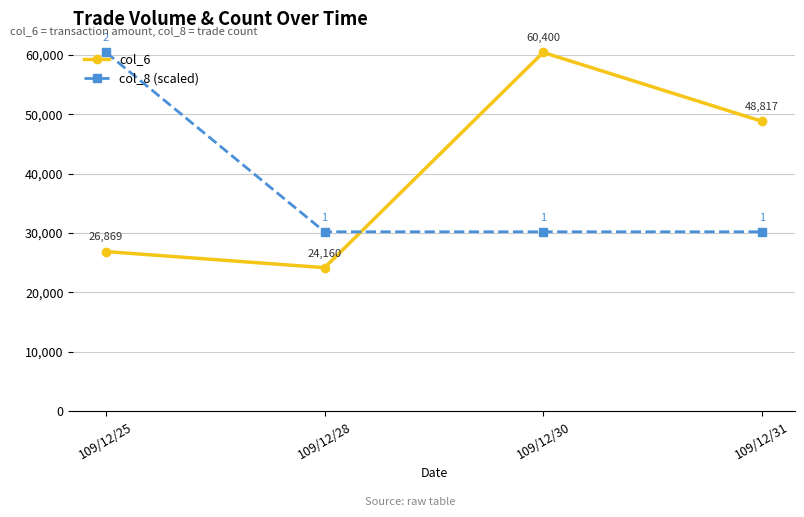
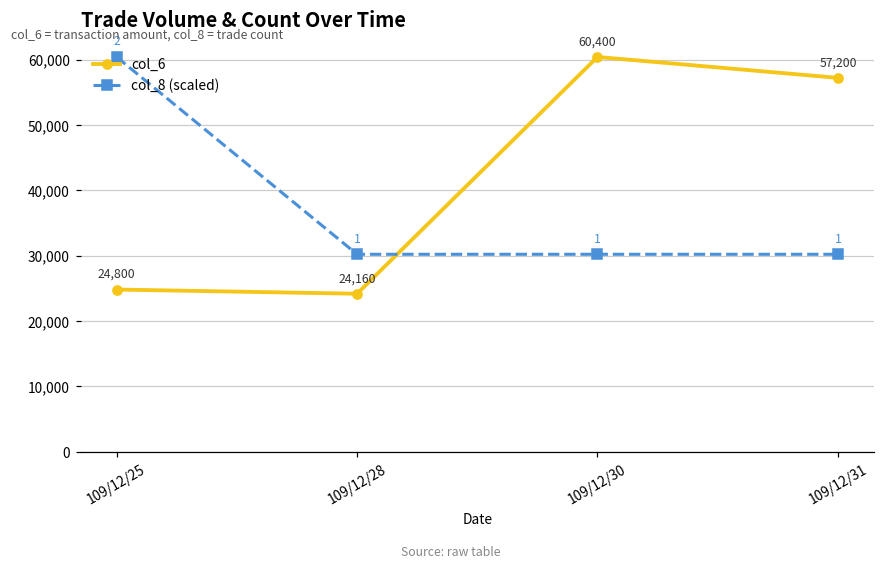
col_6, 109/12/25: 26,869 -> 24,800
col_6, 109/12/31: 48,817 -> 57,200
